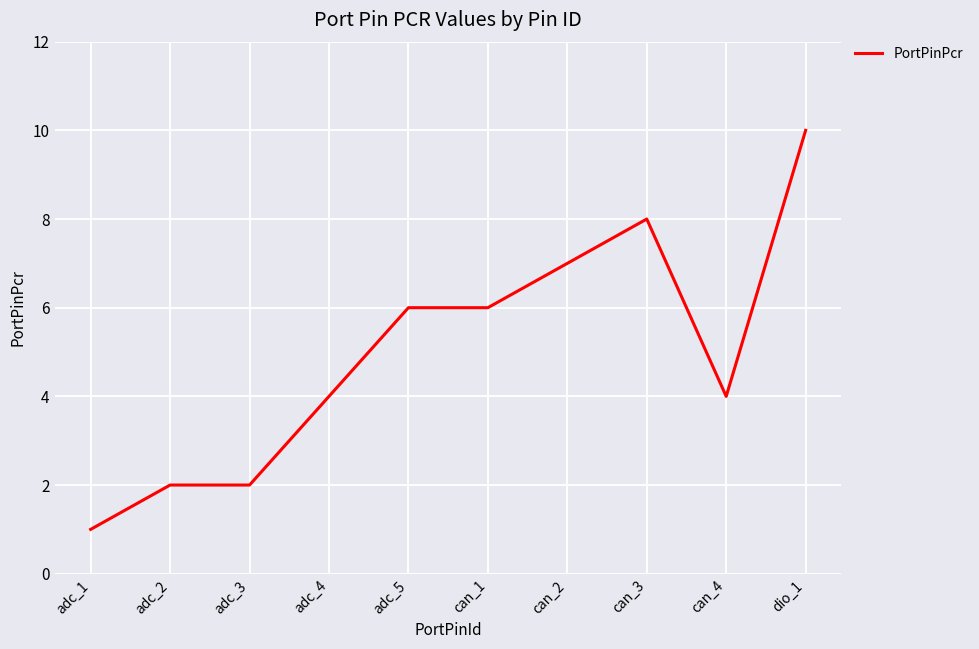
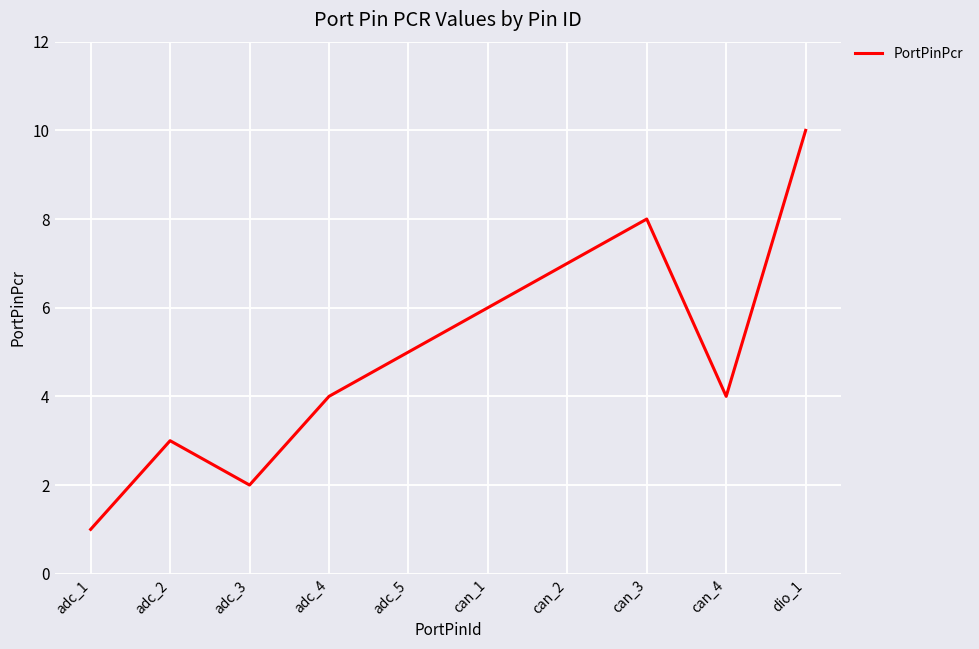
adc_2: 2 -> 3
adc_5: 6 -> 5
